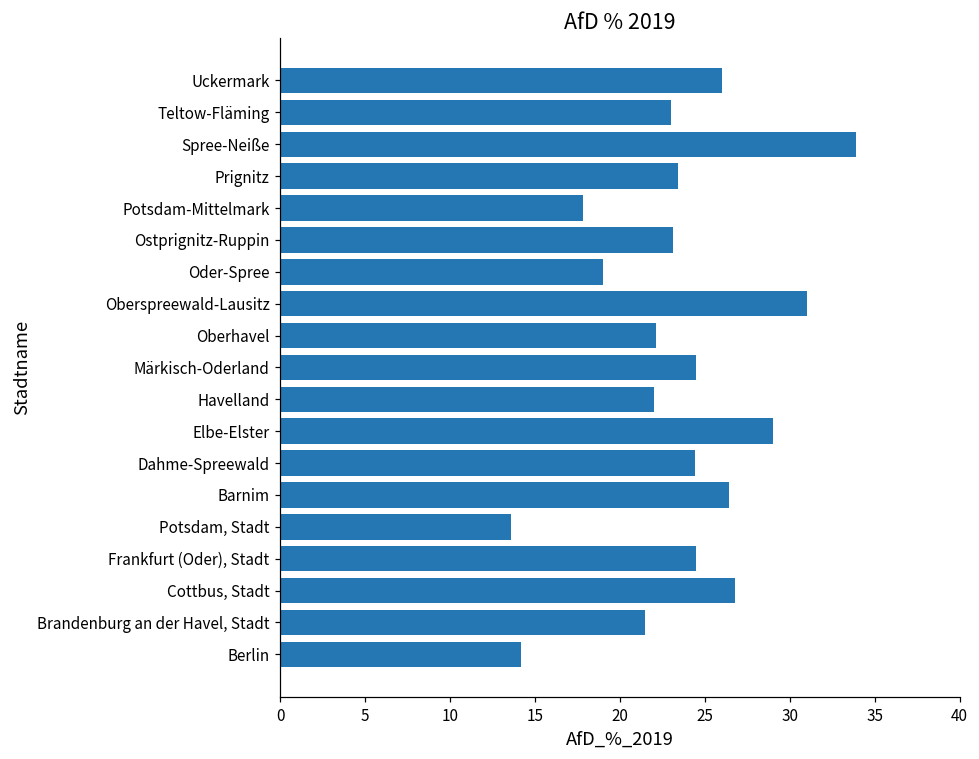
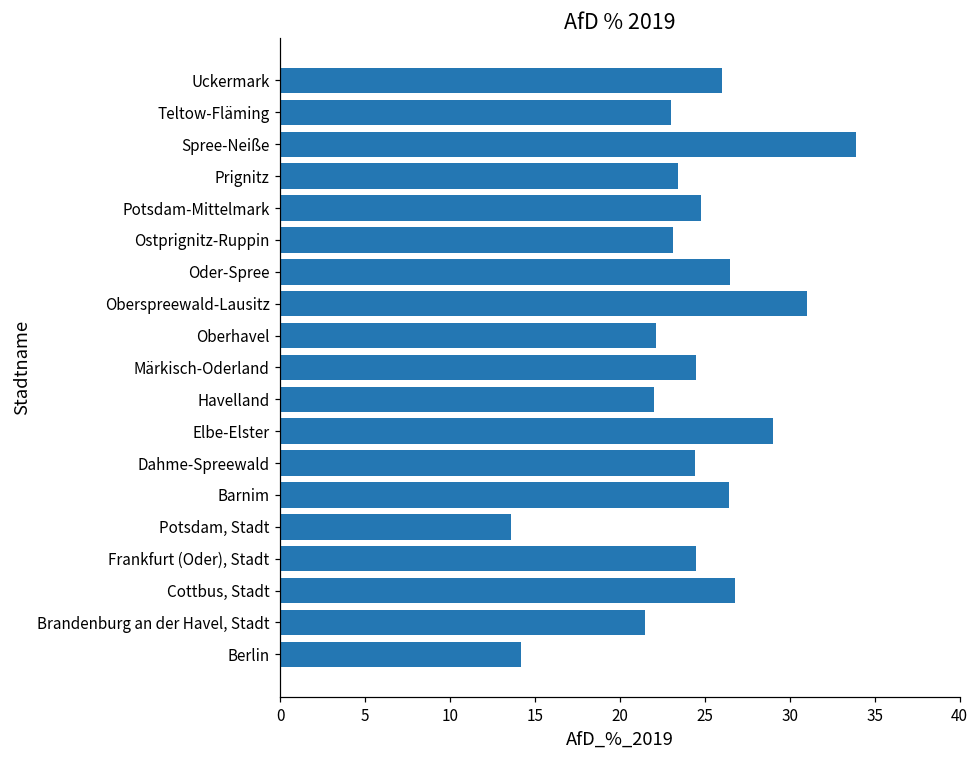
Potsdam-Mittelmark: 17.8 -> 24.8
Oder-Spree: 19.0 -> 26.5
